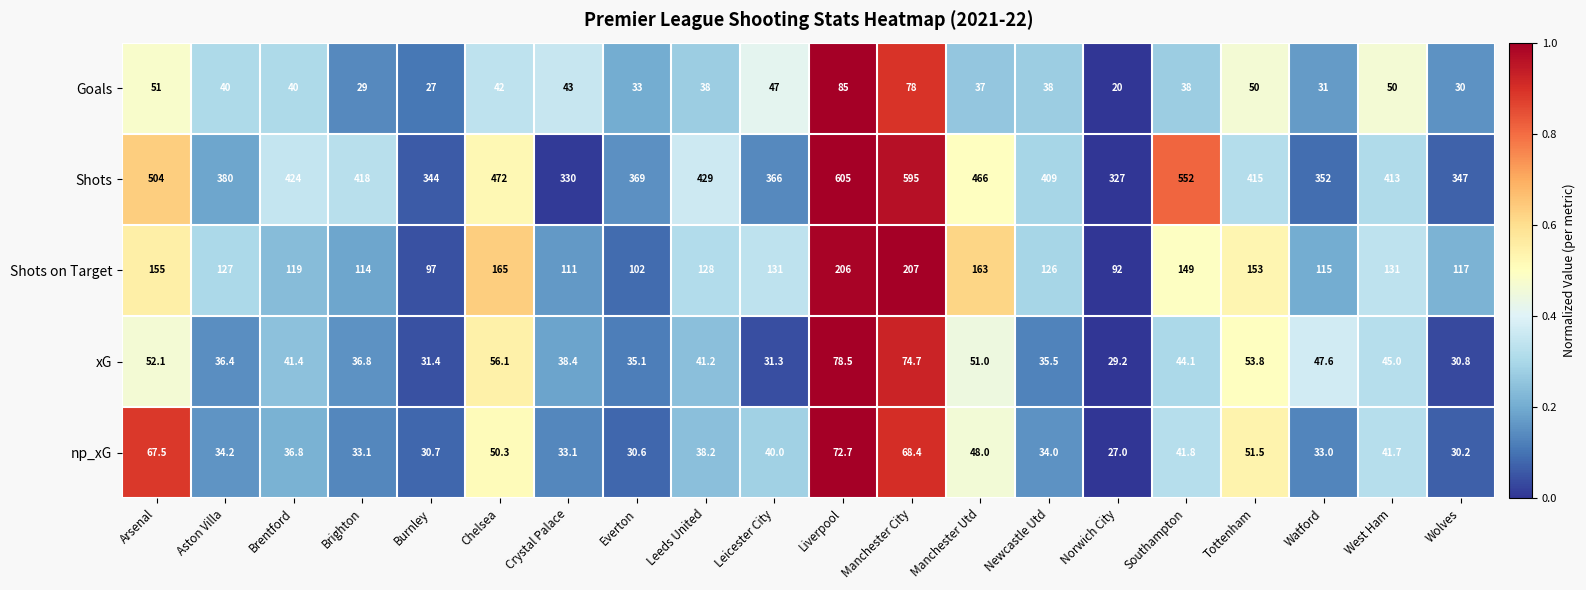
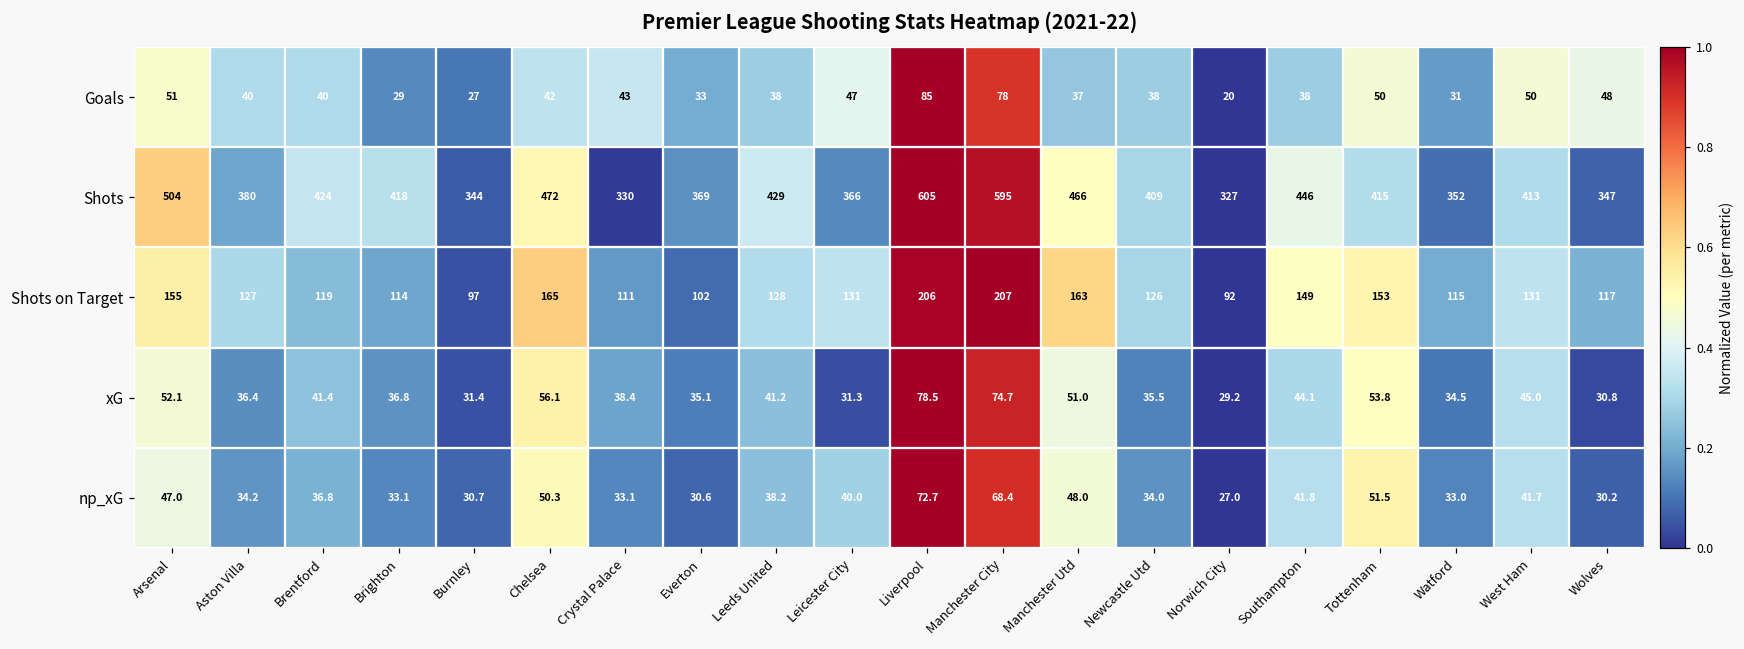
Goals, Wolves: 30 -> 48
Shots, Southampton: 552 -> 446
xG, Watford: 47.6 -> 34.5
np_xG, Arsenal: 67.5 -> 47.0
